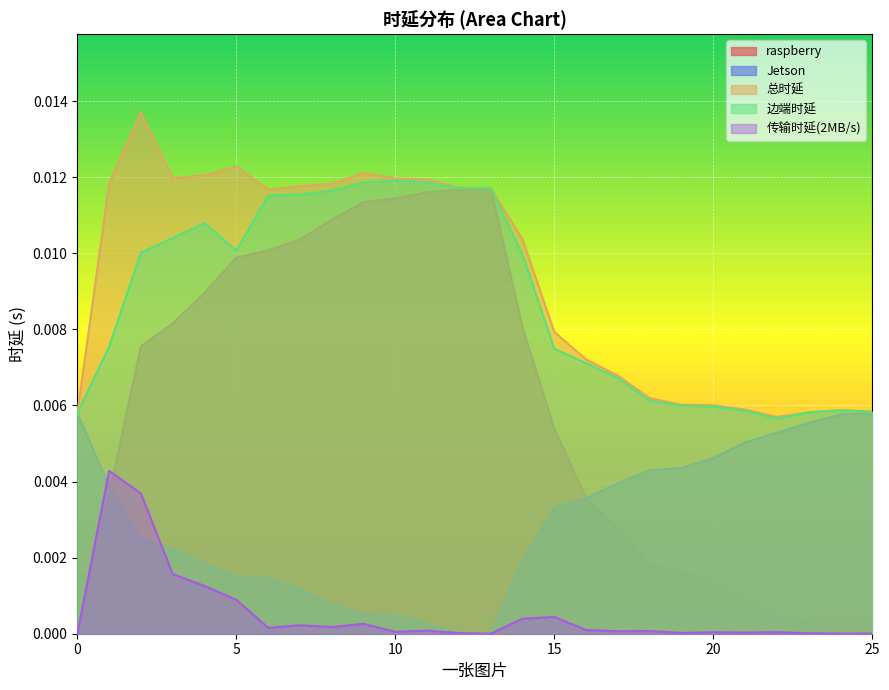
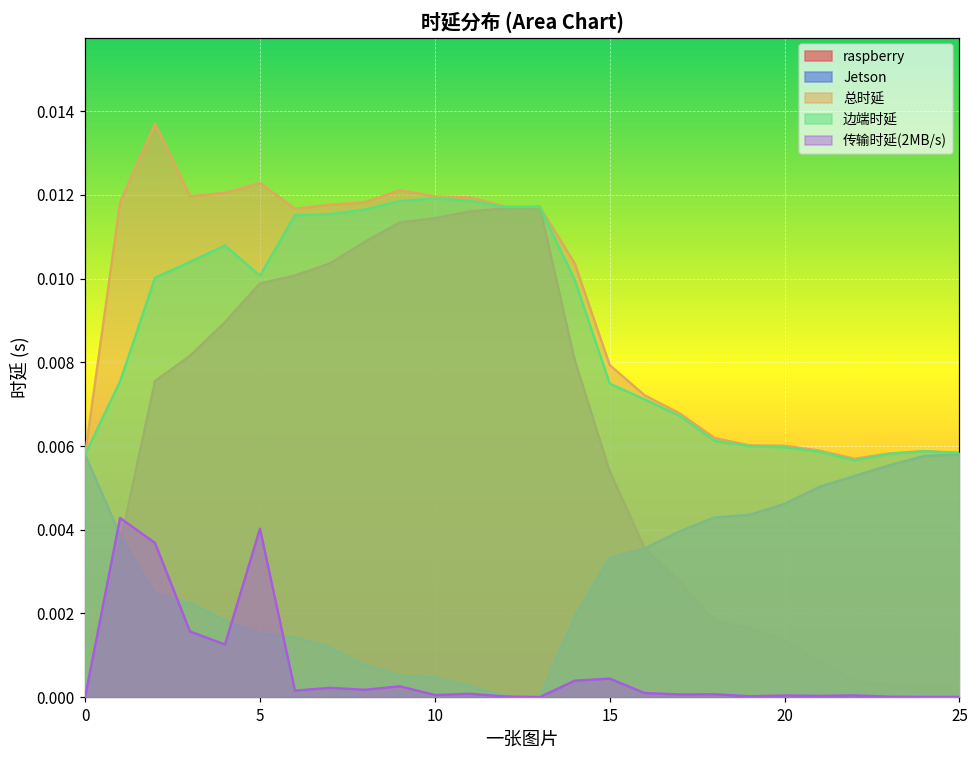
传输时延(2MB/s), 5: 0.0009 -> 0.0040
